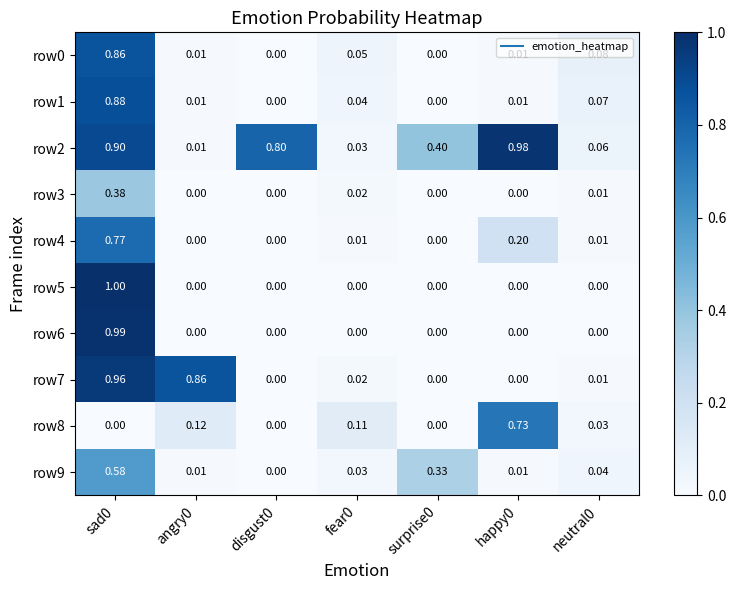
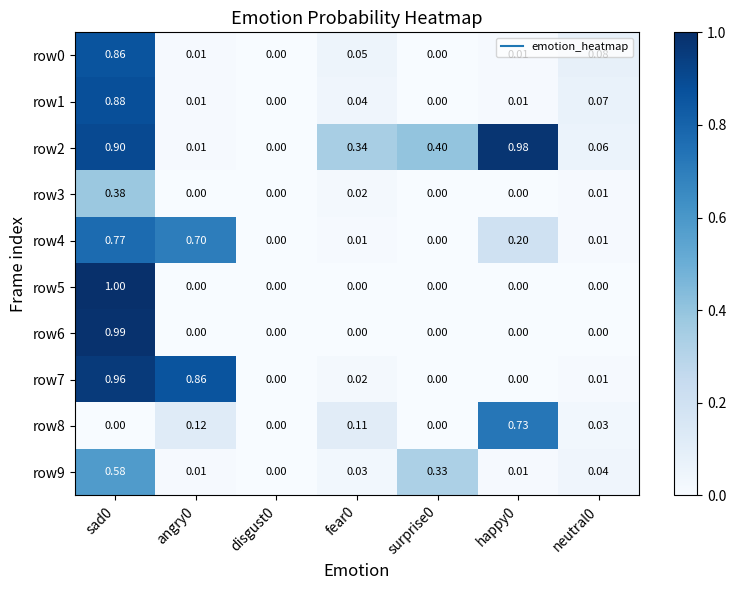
row2, disgust0: 0.80 -> 0.00
row2, fear0: 0.03 -> 0.34
row4, angry0: 0.00 -> 0.70
